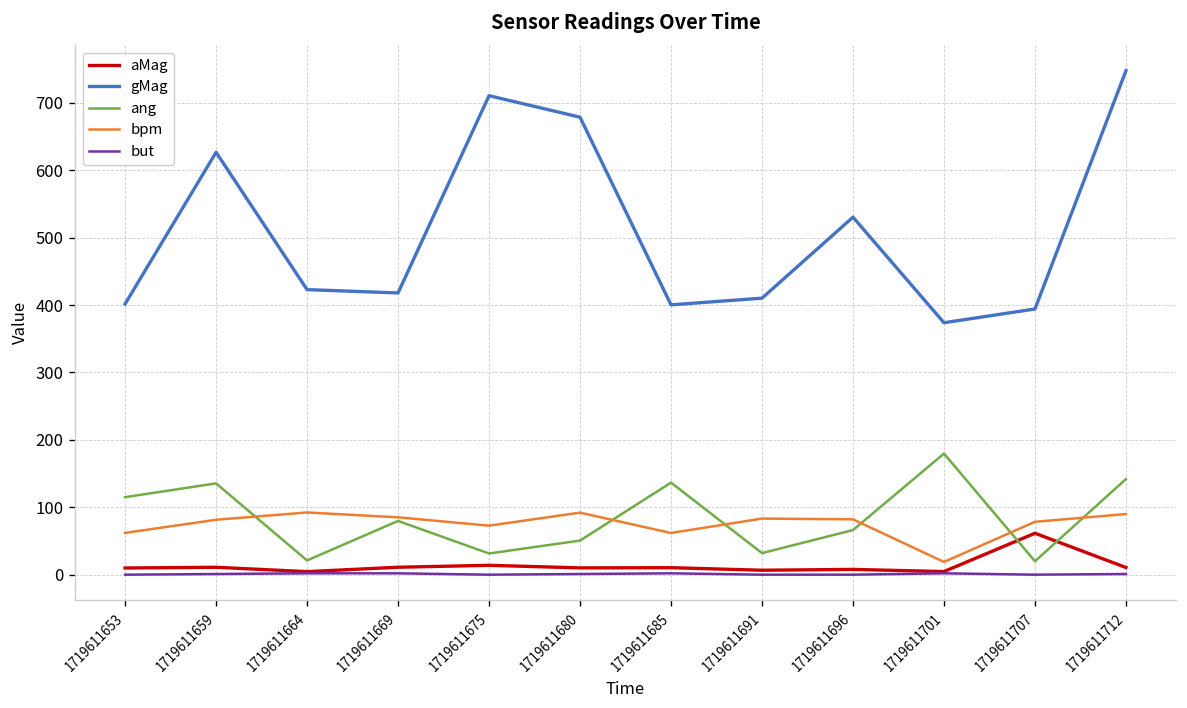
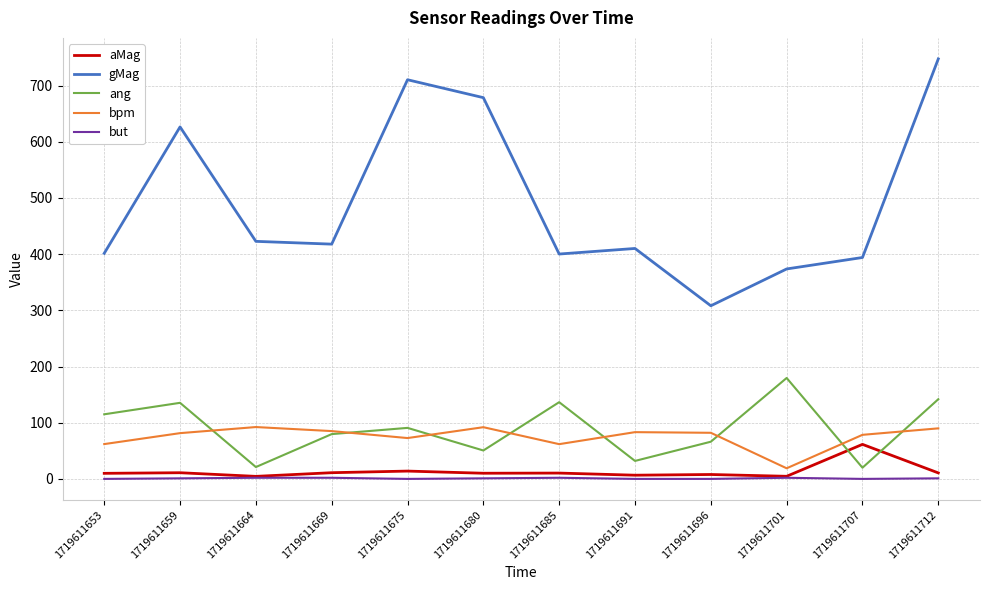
ang, 1719611675: 30 -> 90
gMag, 1719611696: 530 -> 310
